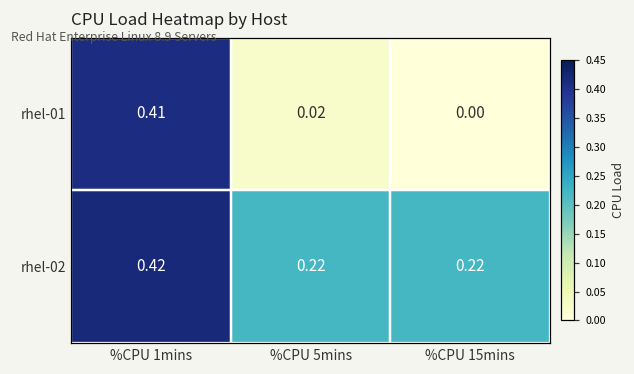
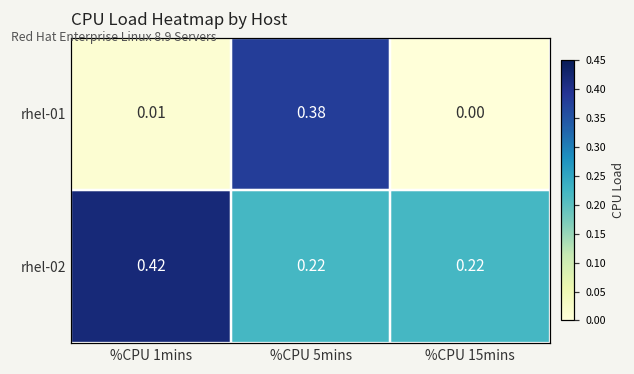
rhel-01, %CPU 1mins: 0.41 -> 0.01
rhel-01, %CPU 5mins: 0.02 -> 0.38
